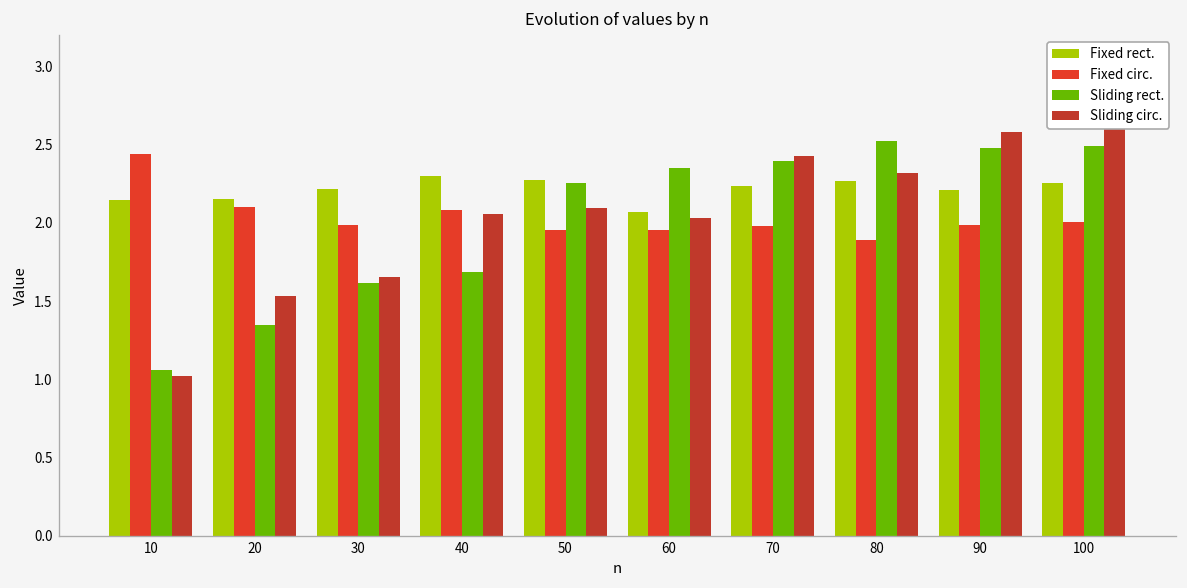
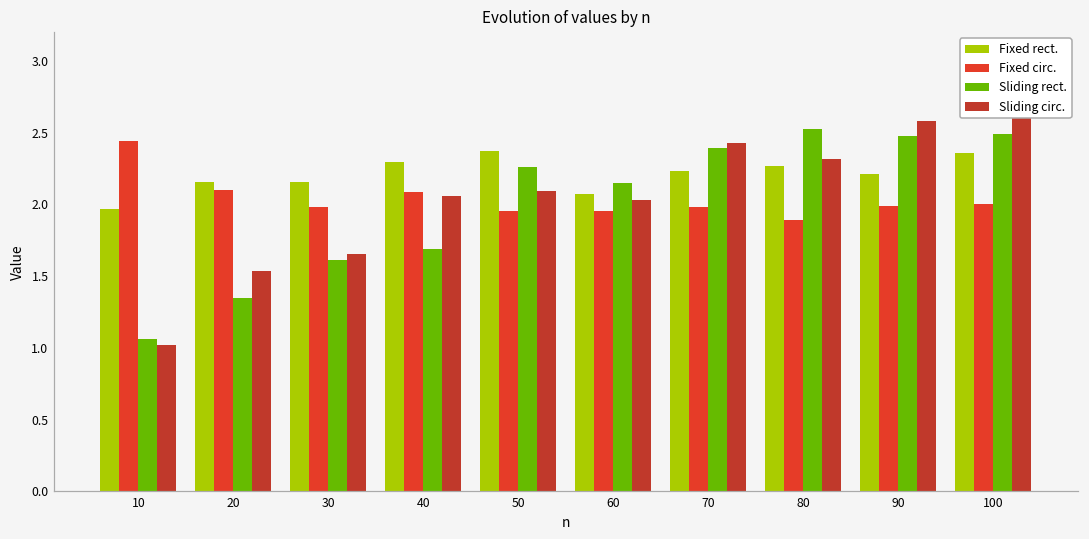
Fixed rect., 10: 2.15 -> 1.96
Fixed rect., 30: 2.22 -> 2.16
Fixed rect., 50: 2.28 -> 2.37
Sliding rect., 60: 2.35 -> 2.15
Fixed rect., 100: 2.26 -> 2.36
